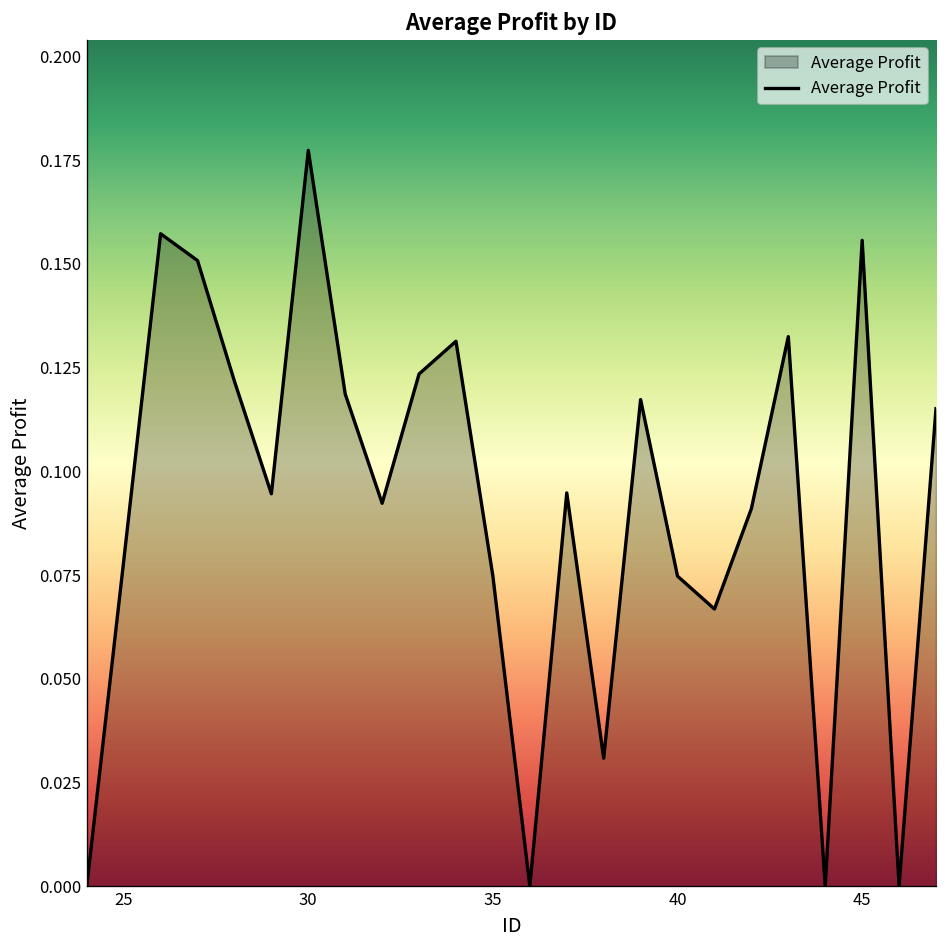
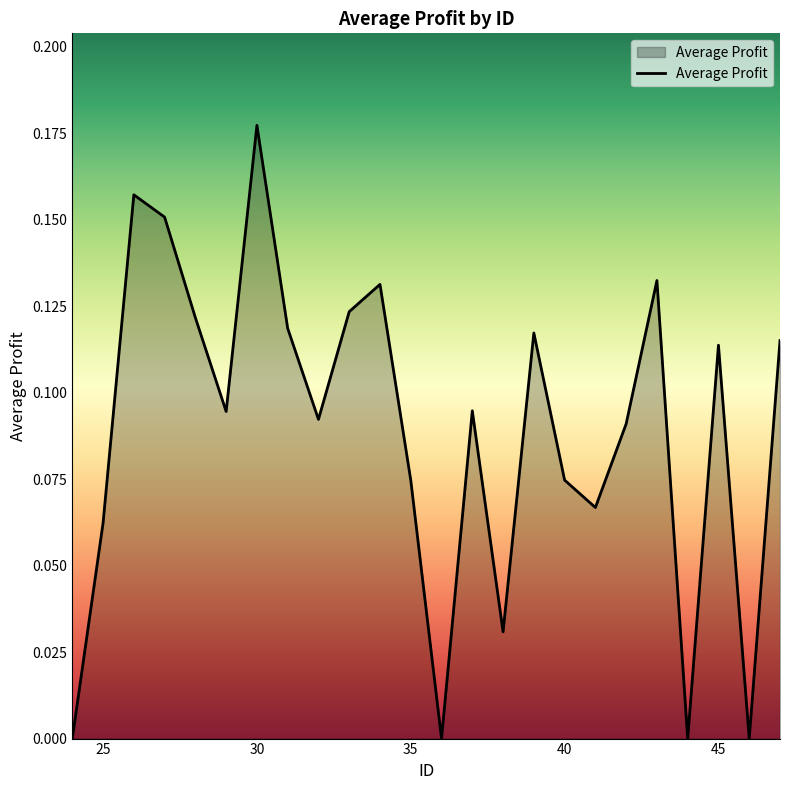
25: 0.078 -> 0.062
45: 0.156 -> 0.114
